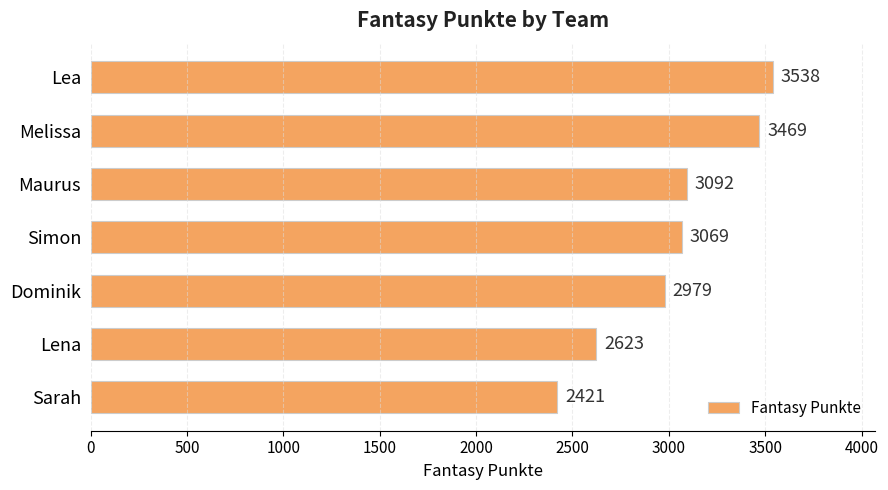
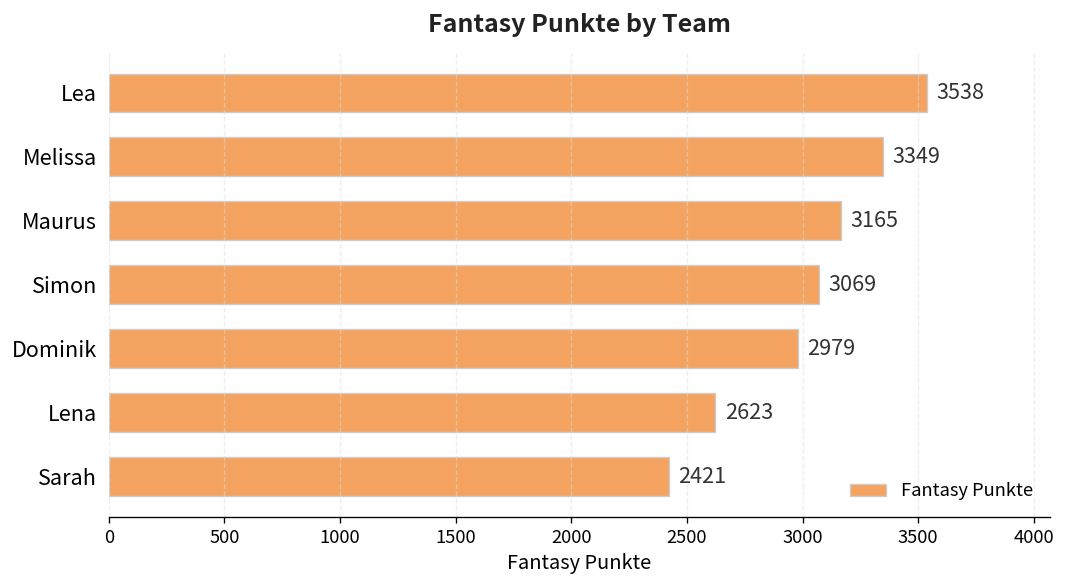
Melissa: 3469 -> 3349
Maurus: 3092 -> 3165
